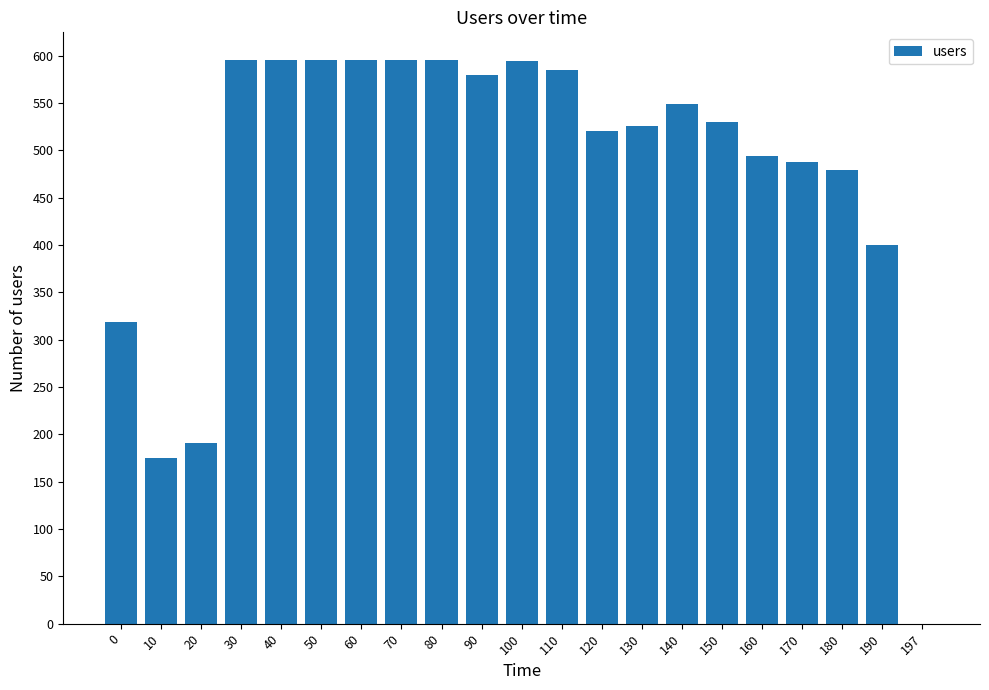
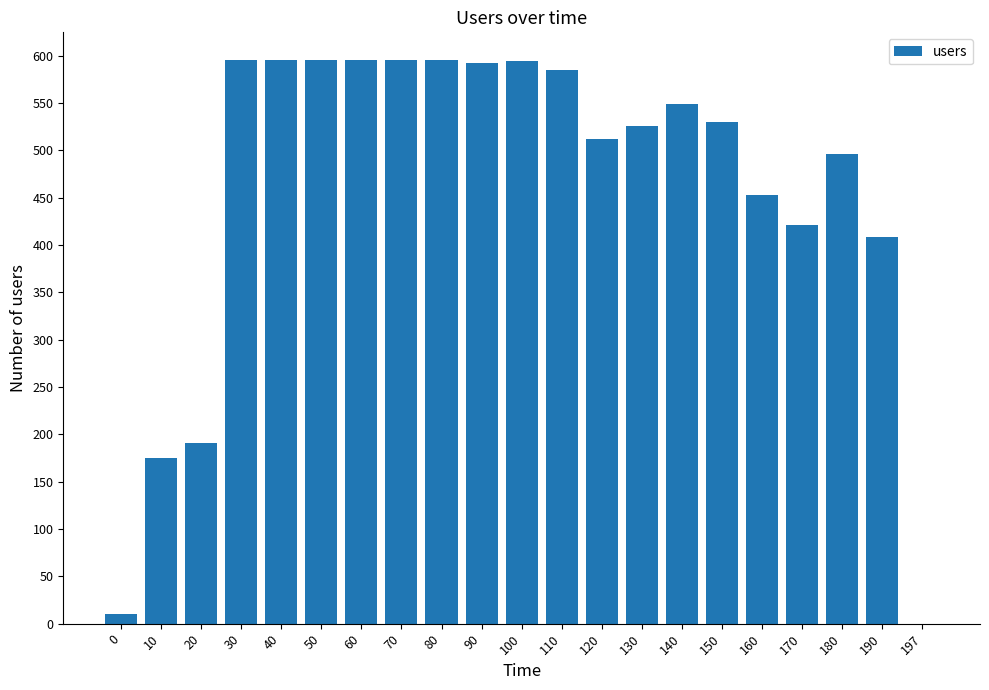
0: 320 -> 10
90: 580 -> 590
120: 520 -> 510
160: 490 -> 450
170: 490 -> 420
180: 480 -> 500
190: 400 -> 410
